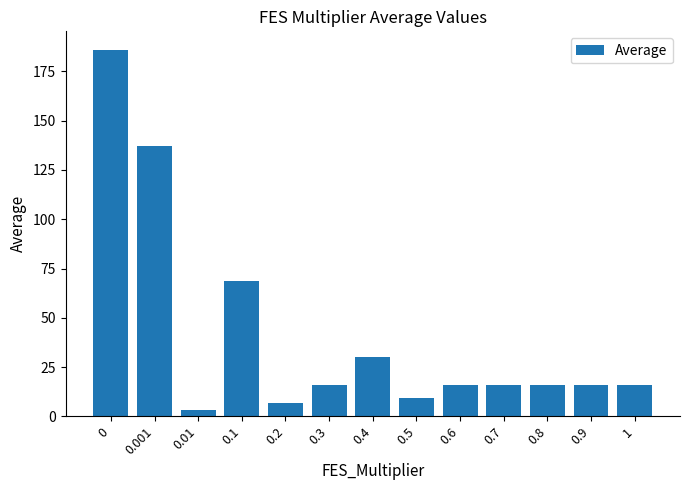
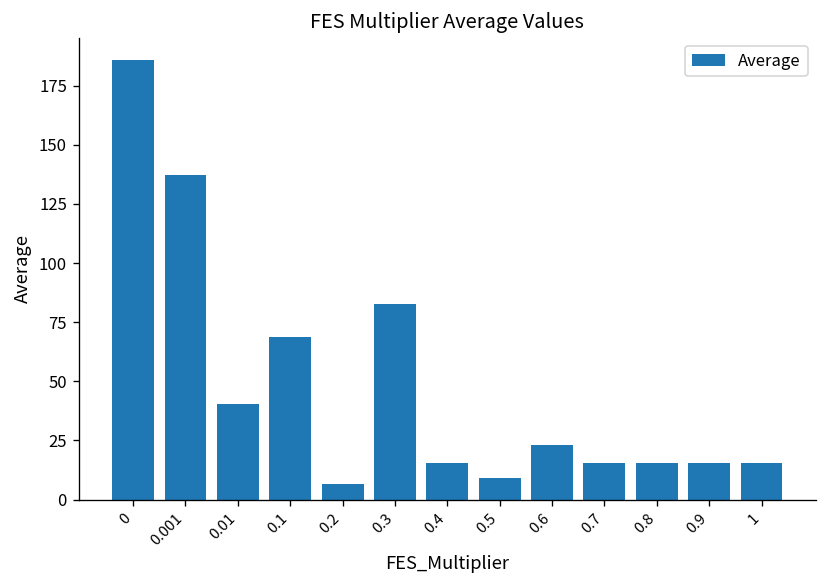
0.01: 3 -> 41
0.3: 16 -> 83
0.4: 30 -> 16
0.6: 16 -> 23
